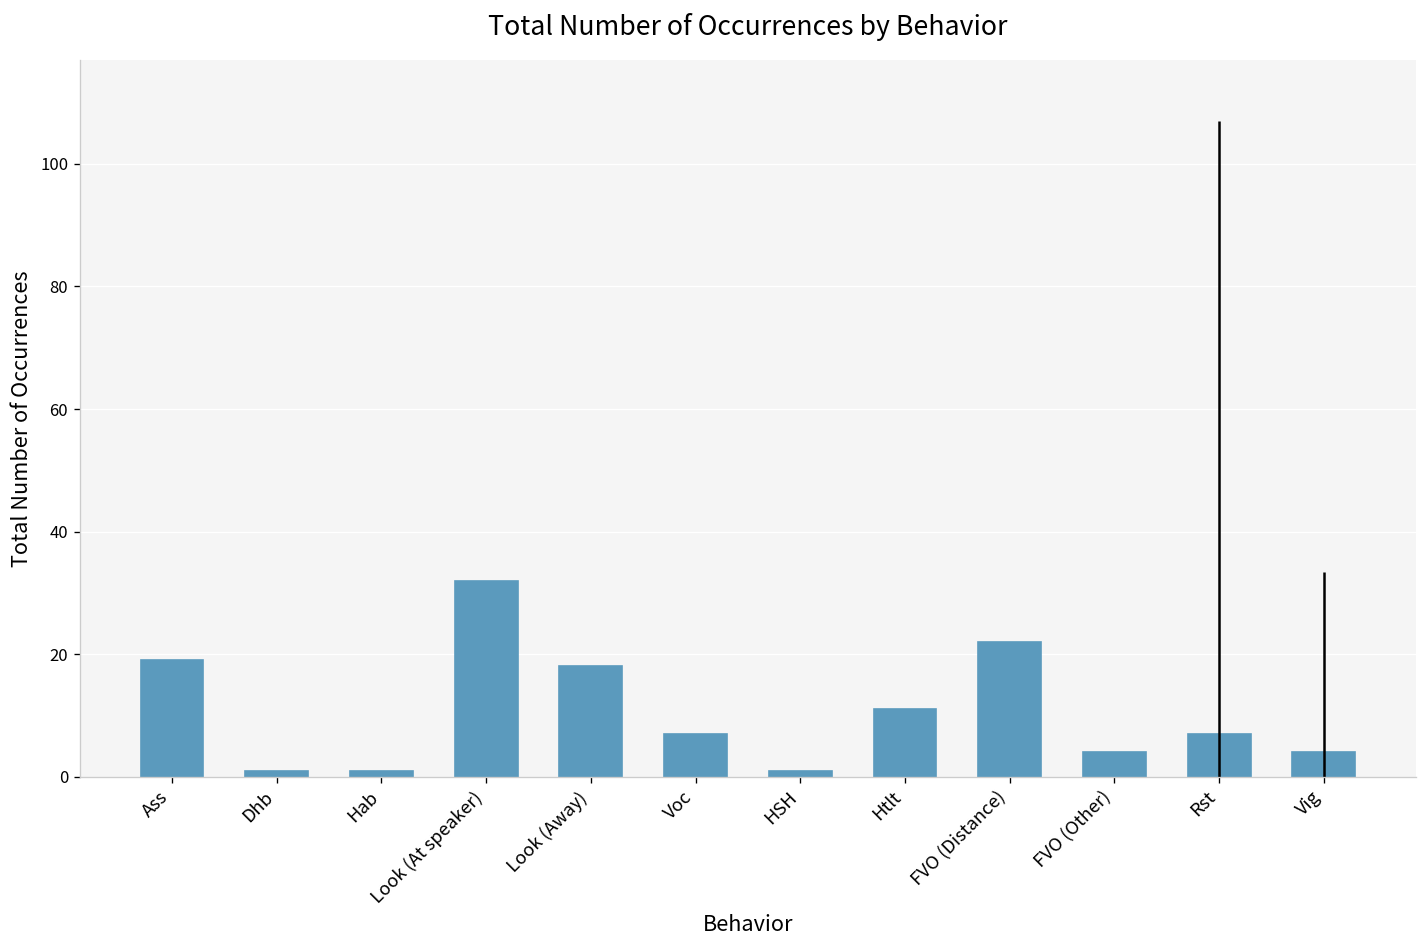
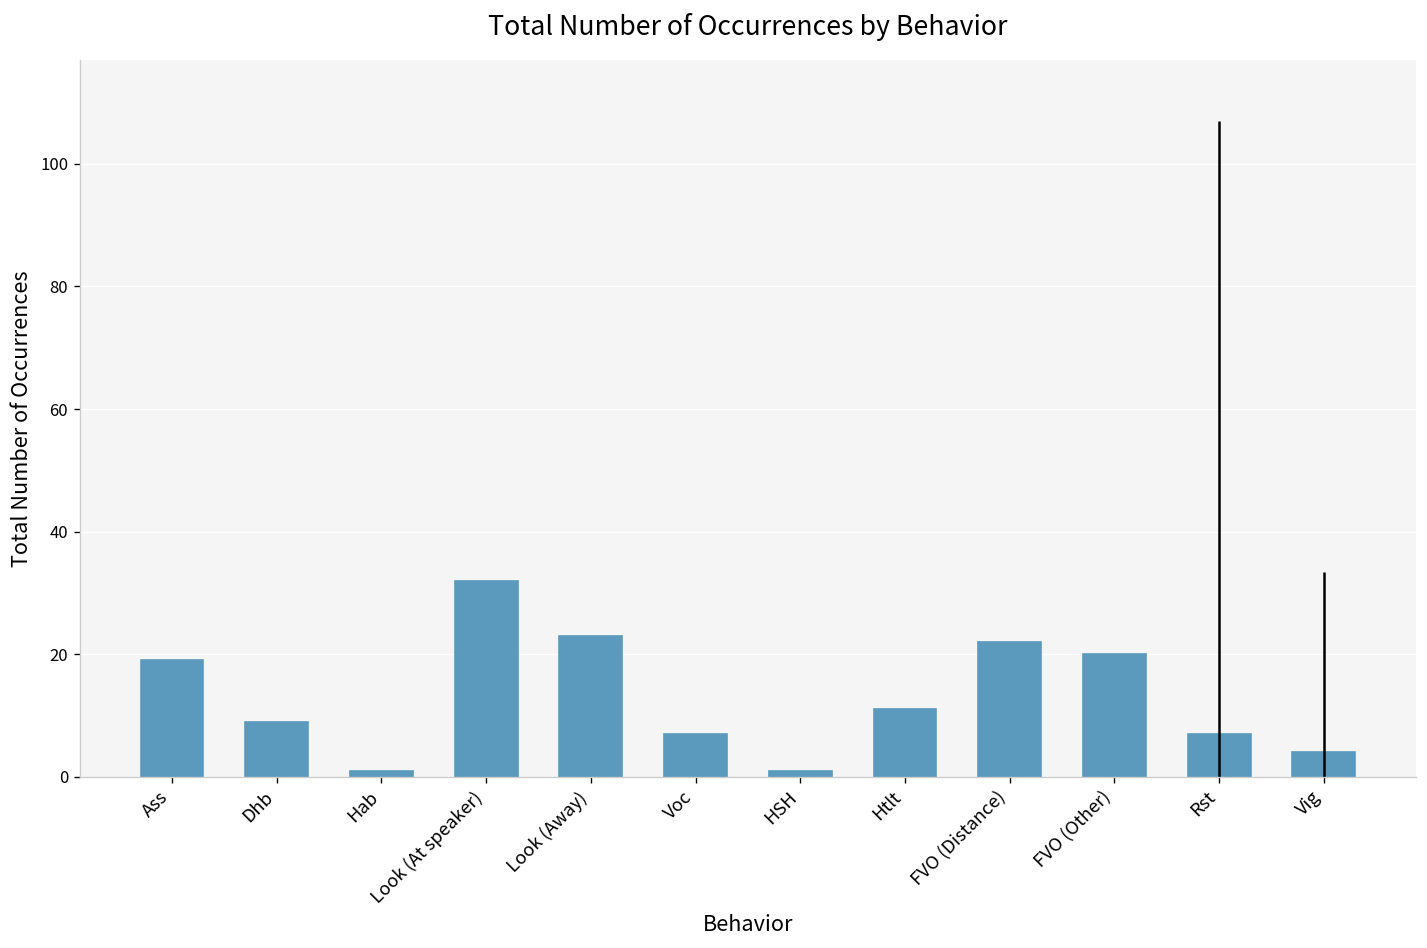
Dhb: 1 -> 9
Look (Away): 18 -> 23
FVO (Other): 4 -> 20
